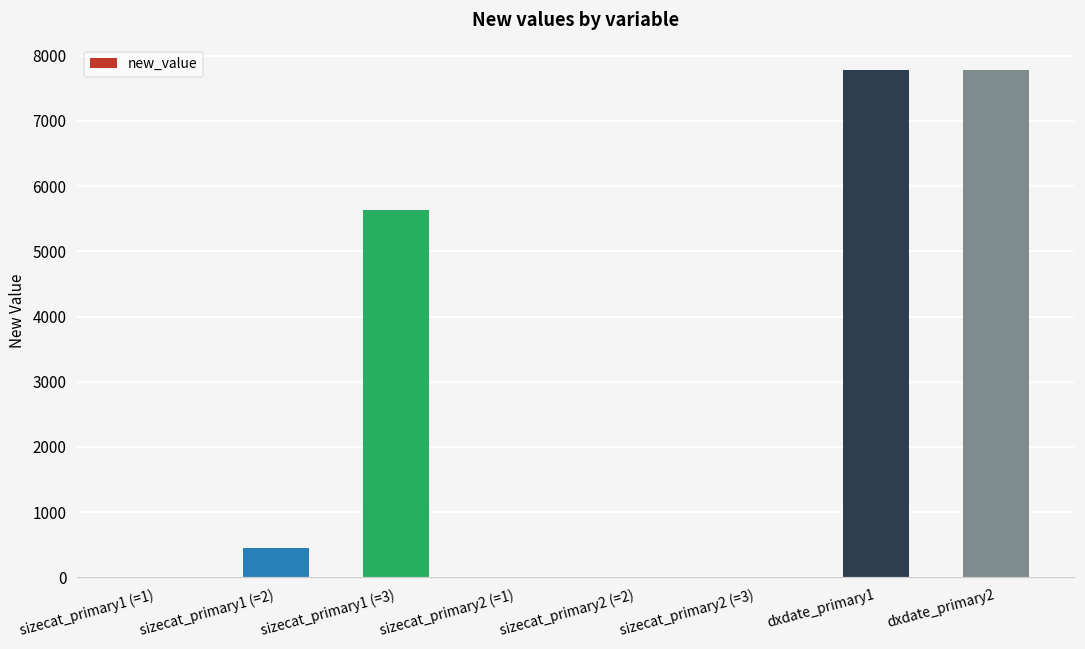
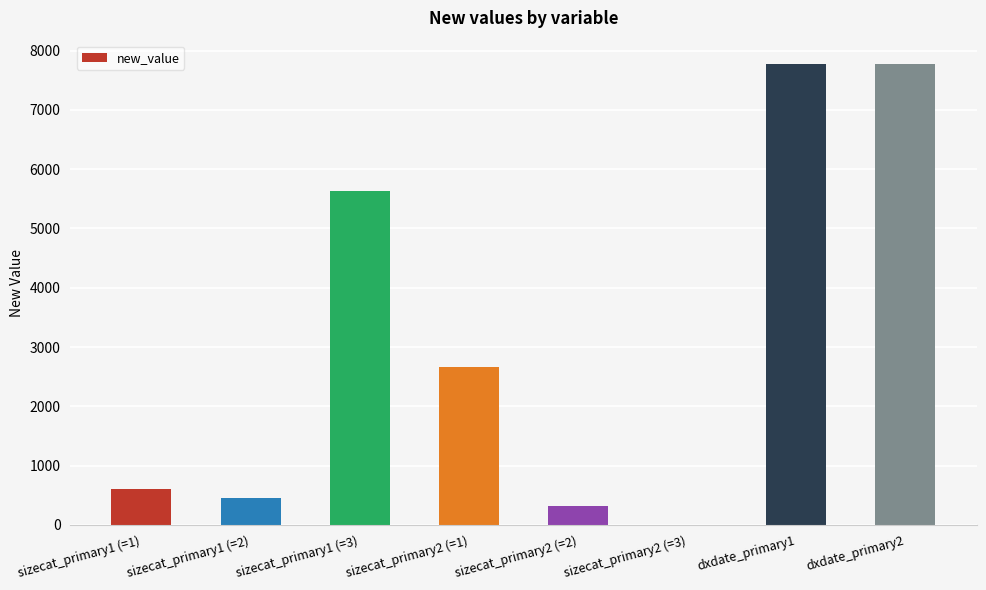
sizecat_primary1 (=1): 0 -> 600
sizecat_primary2 (=1): 0 -> 2700
sizecat_primary2 (=2): 0 -> 300
